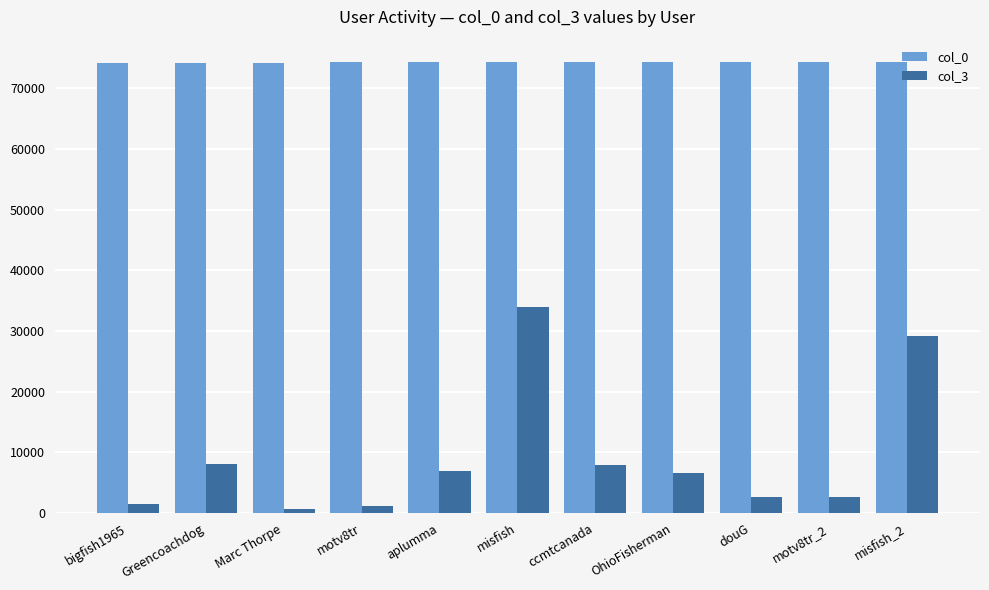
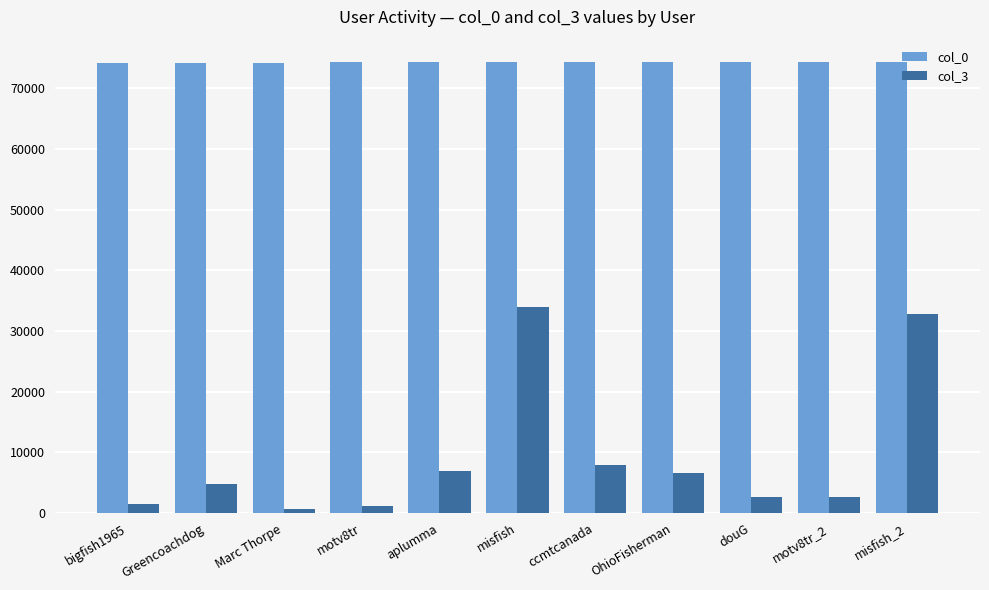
col_3, Greencoachdog: 8000 -> 5000
col_3, misfish_2: 29000 -> 33000
